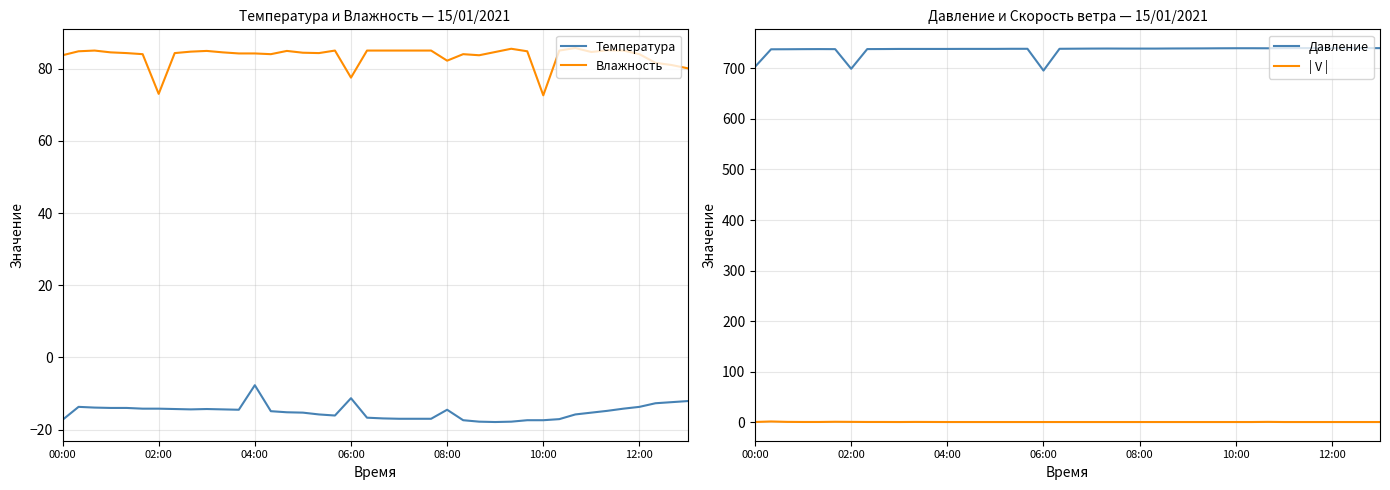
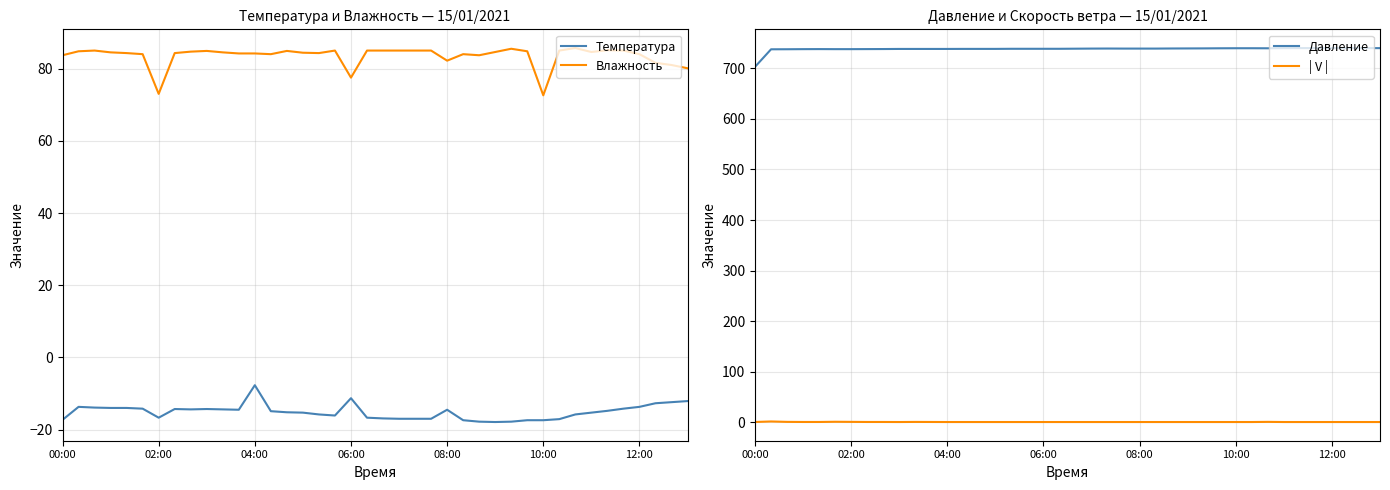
Температура и Влажность — 15/01/2021, Температура, 02:00: -14 -> -17
Давление и Скорость ветра — 15/01/2021, Давление, 02:00: 700 -> 740
Давление и Скорость ветра — 15/01/2021, Давление, 06:00: 700 -> 740
